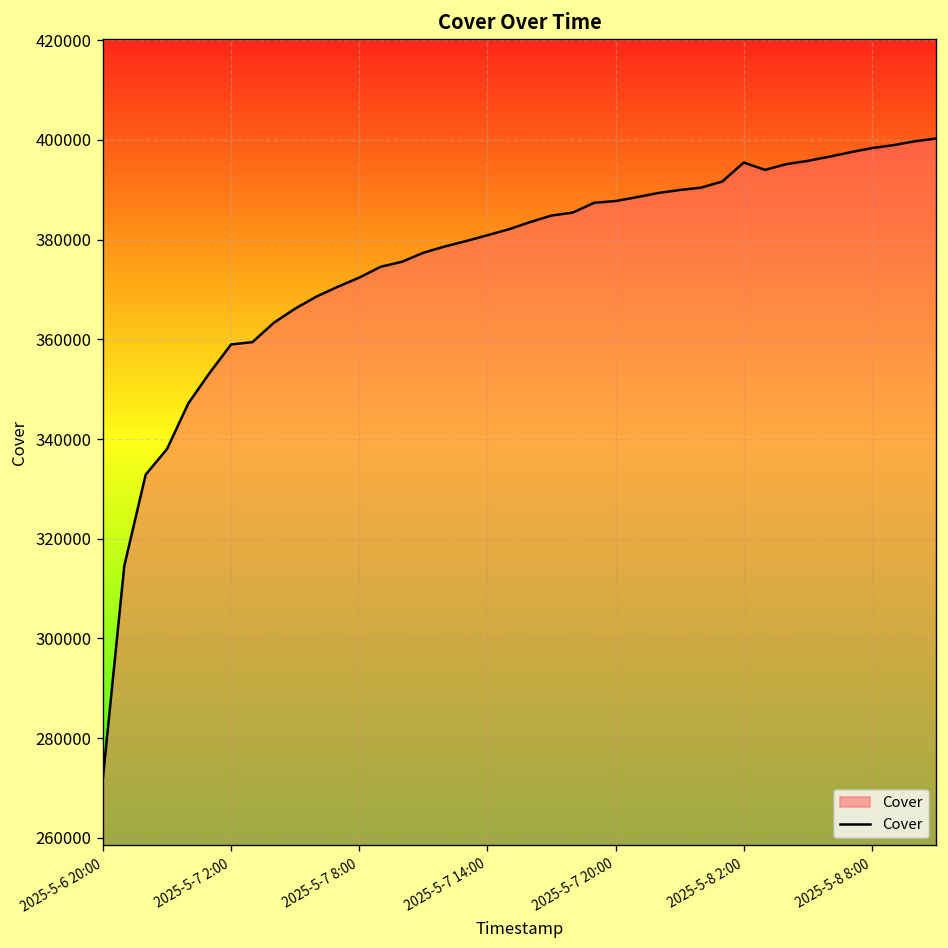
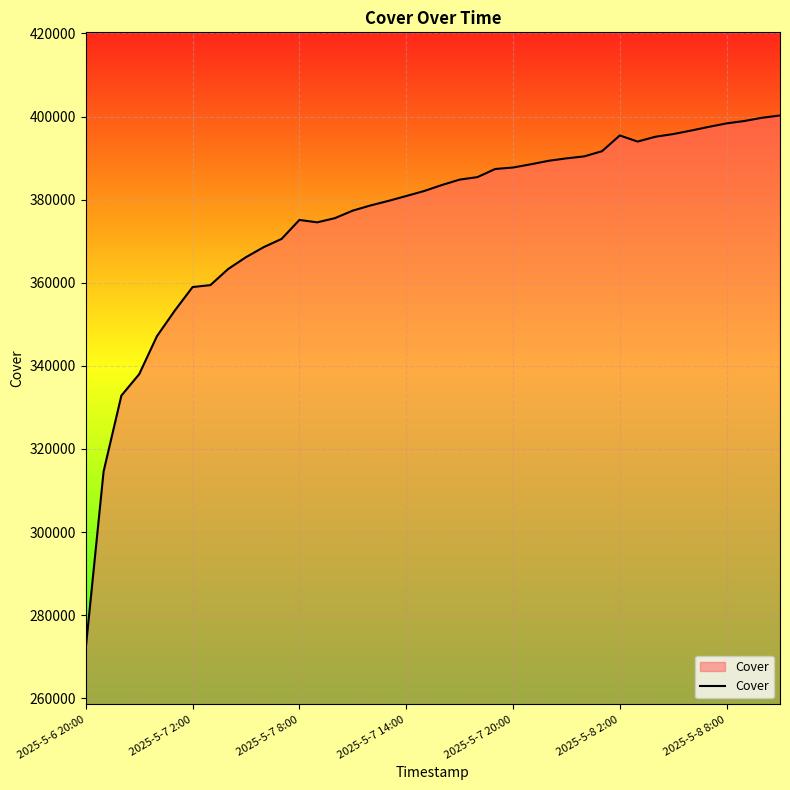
2025-5-7 8:00: 372000 -> 375000
